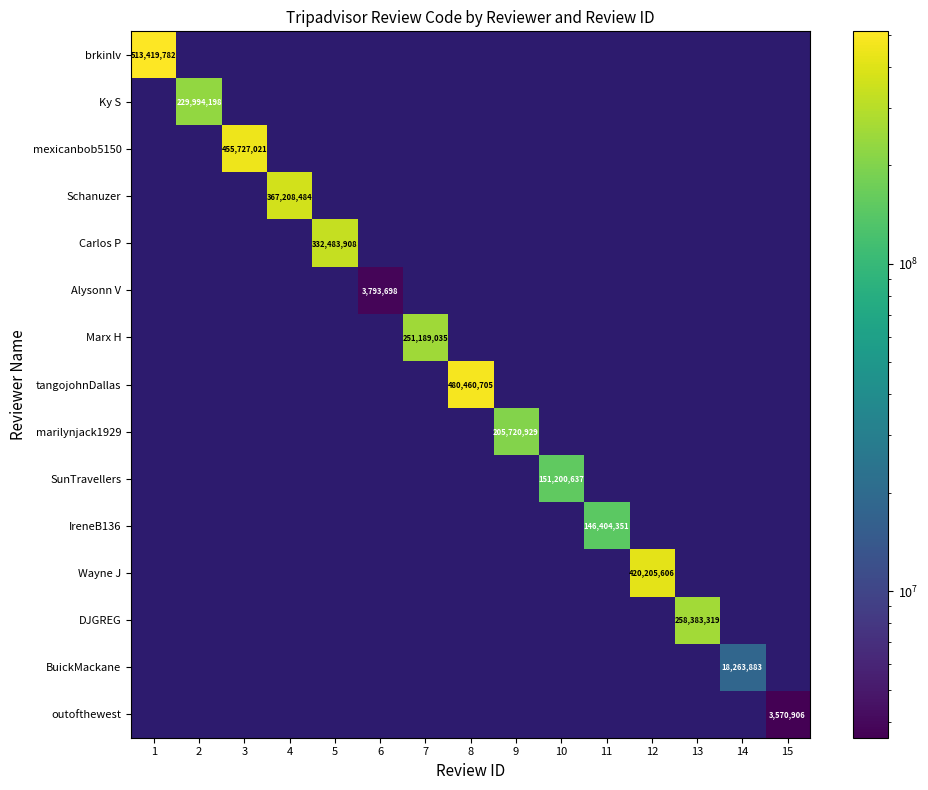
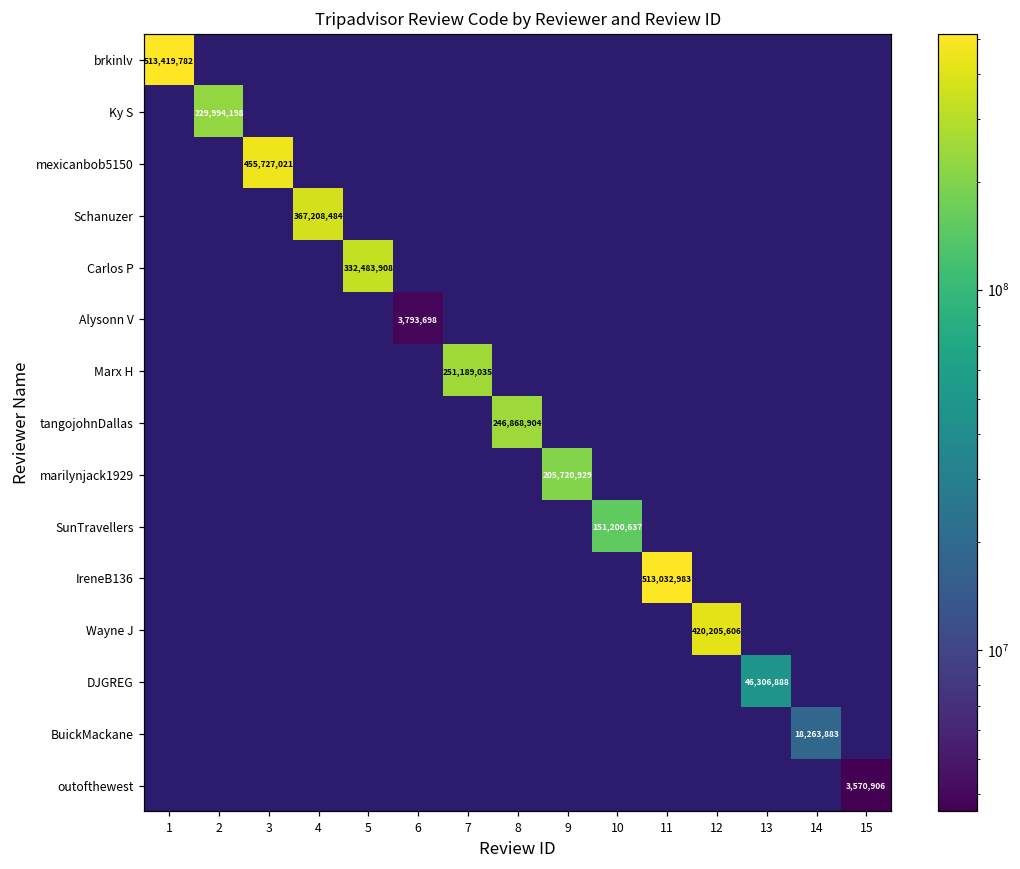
tangojohnDallas, 8: 480,460,705 -> 246,868,904
IreneB136, 11: 146,404,351 -> 513,032,983
DJGREG, 13: 258,383,319 -> 46,306,888
